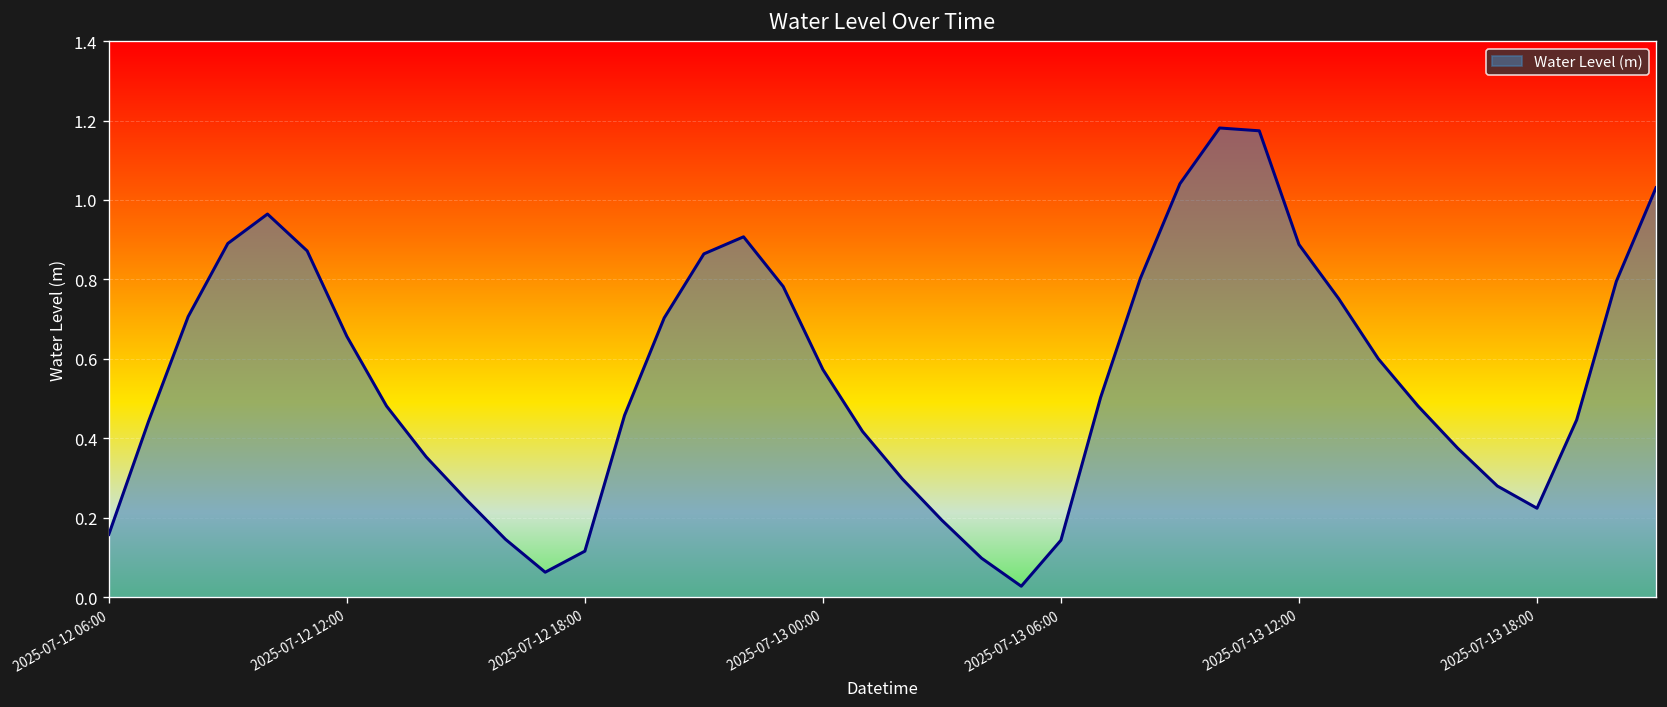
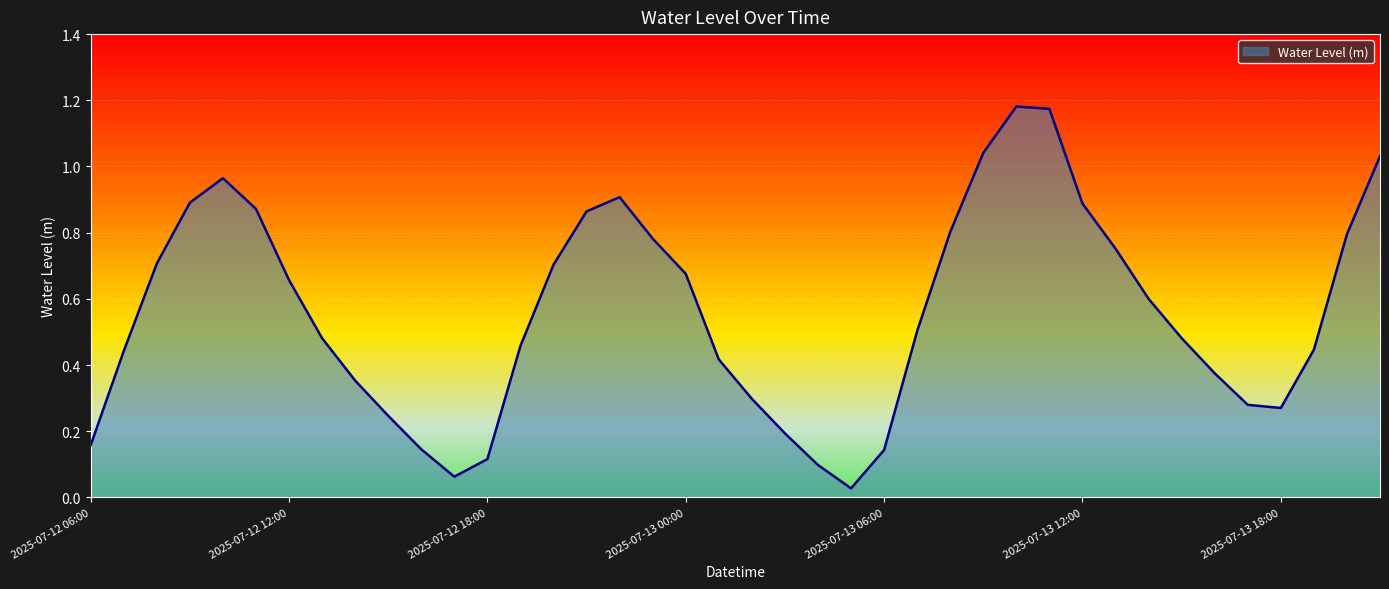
2025-07-13 00:00: 0.57 -> 0.68
2025-07-13 18:00: 0.22 -> 0.27
